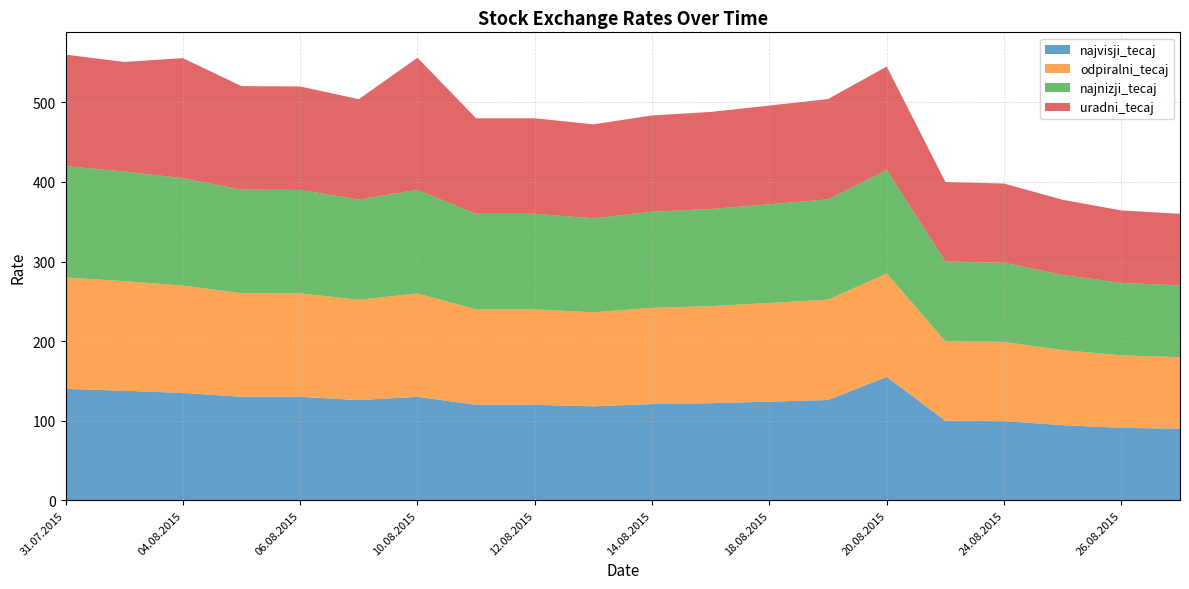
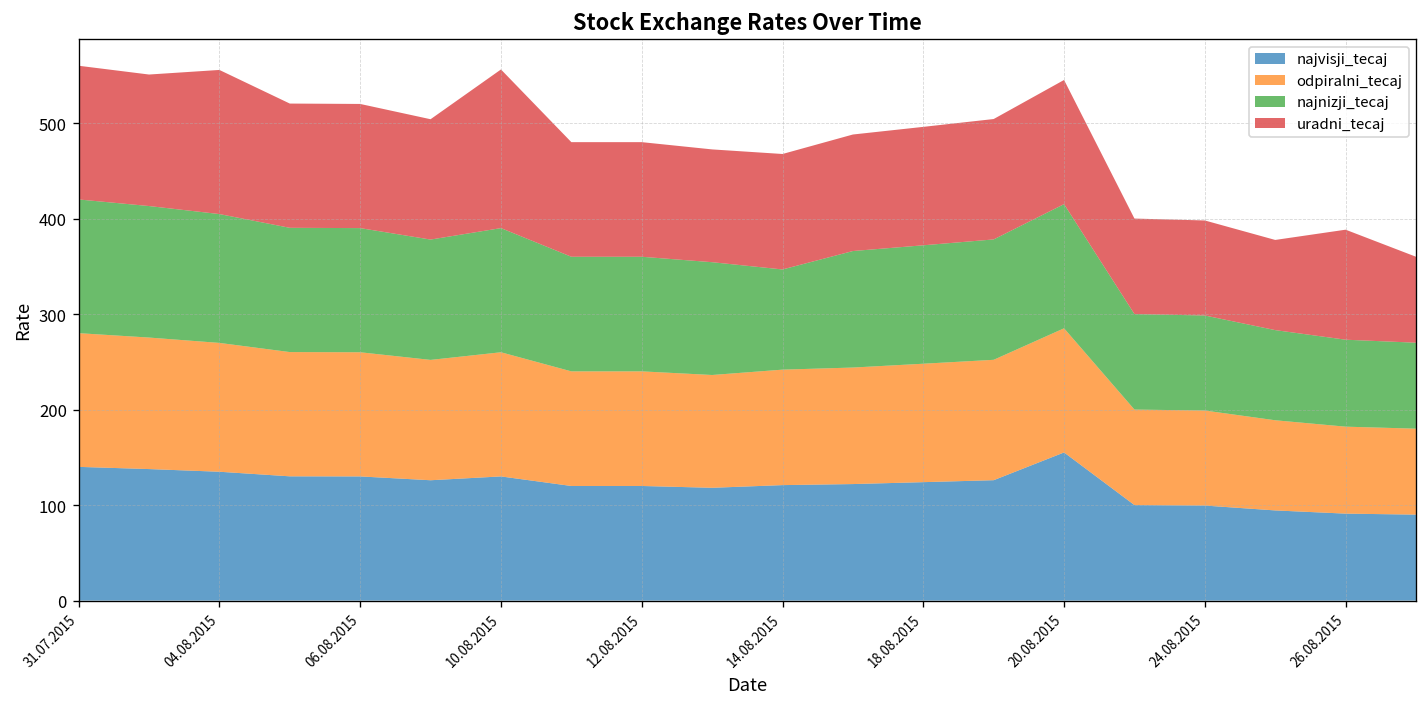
najnizji_tecaj, 14.08.2015: 120 -> 100
uradni_tecaj, 26.08.2015: 90 -> 120
